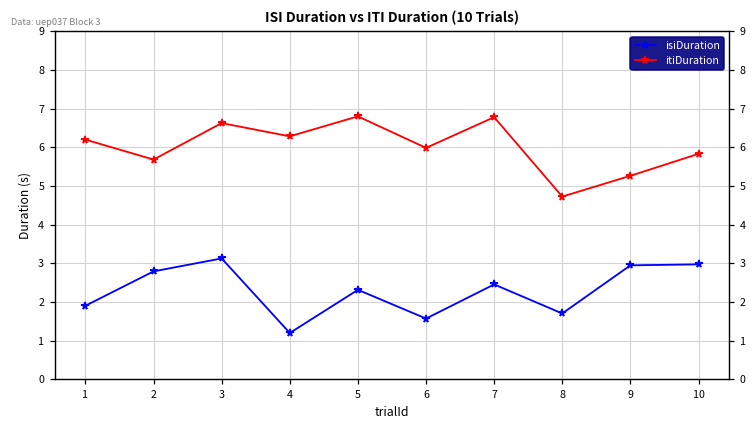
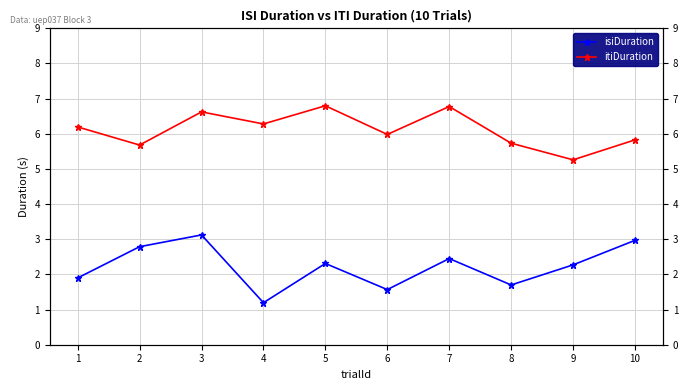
itiDuration, 8: 4.7 -> 5.7
isiDuration, 9: 2.9 -> 2.3
